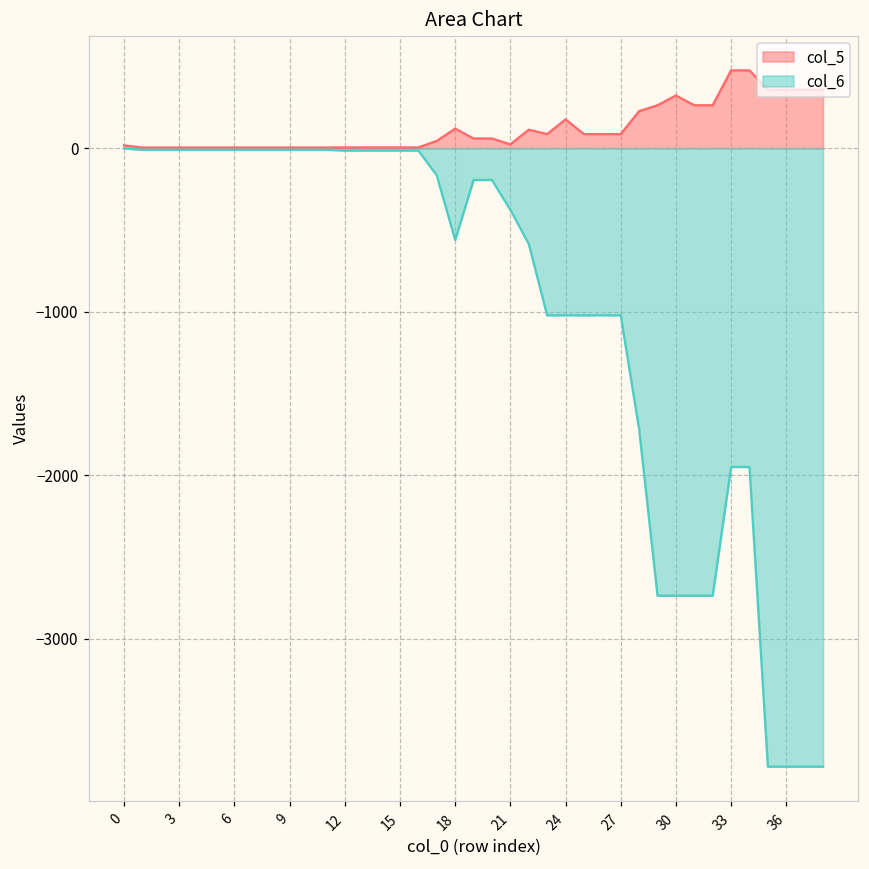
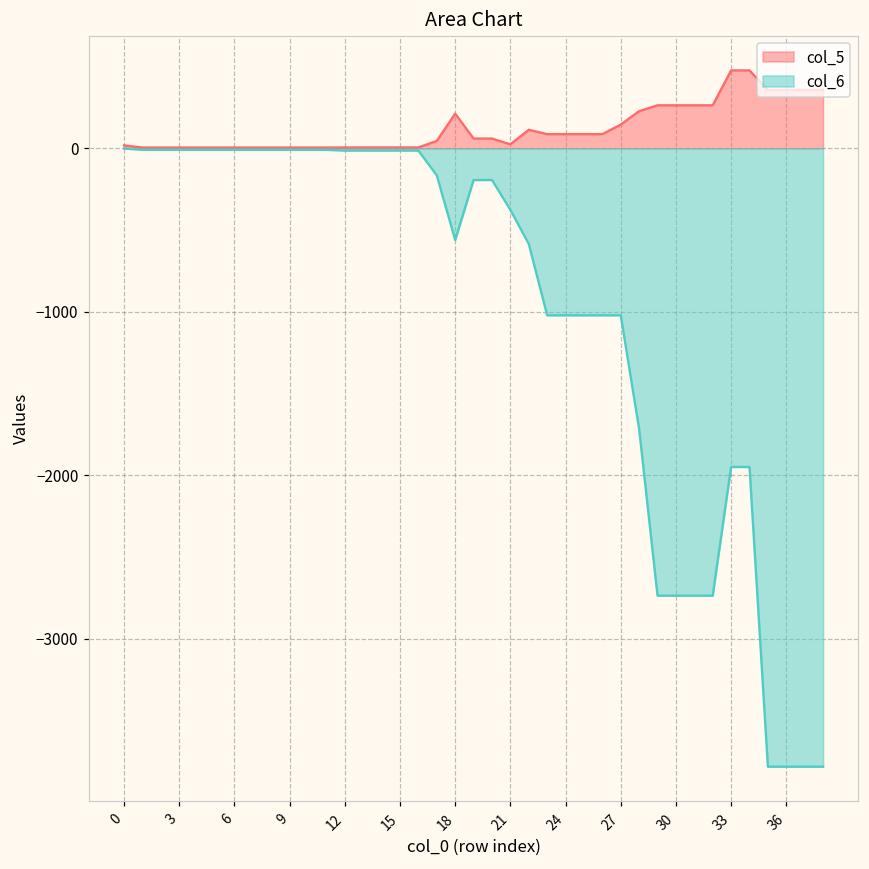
col_5, 18: 120 -> 210
col_5, 24: 180 -> 90
col_5, 27: 90 -> 140
col_5, 30: 320 -> 260
